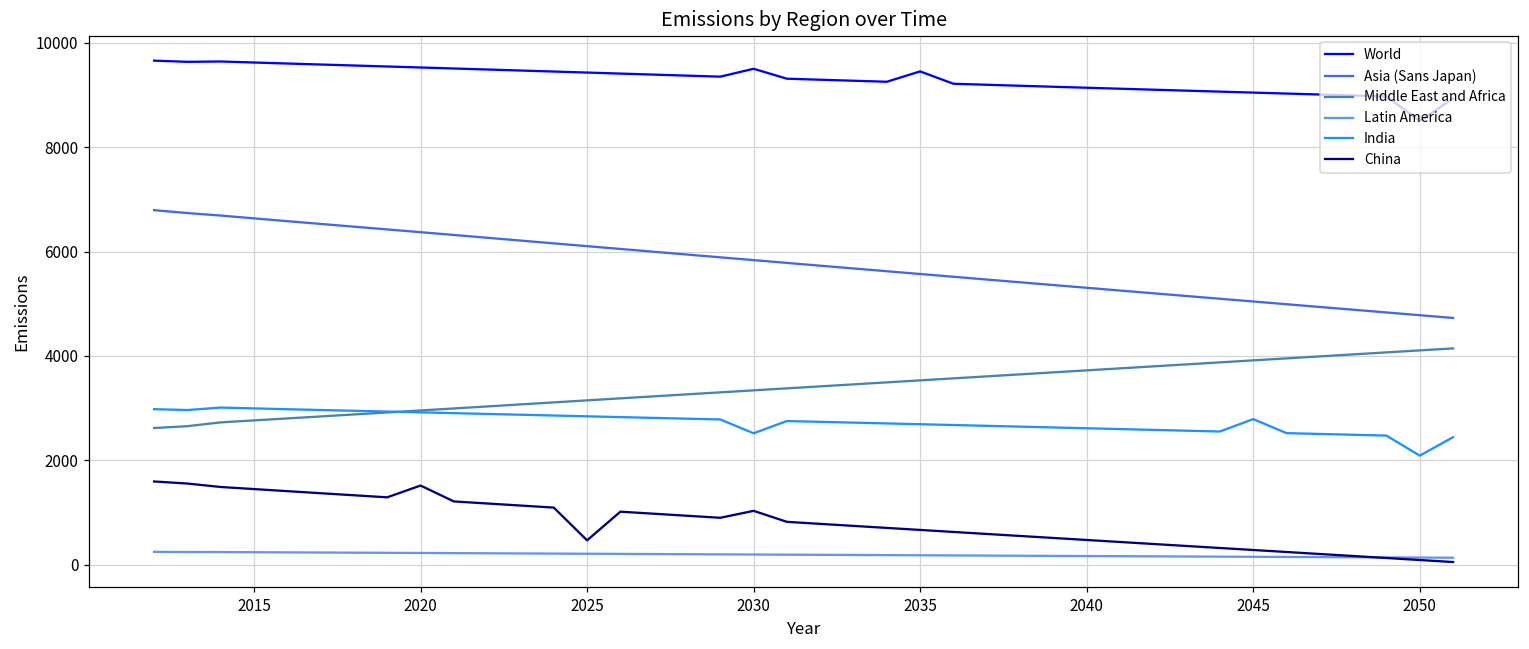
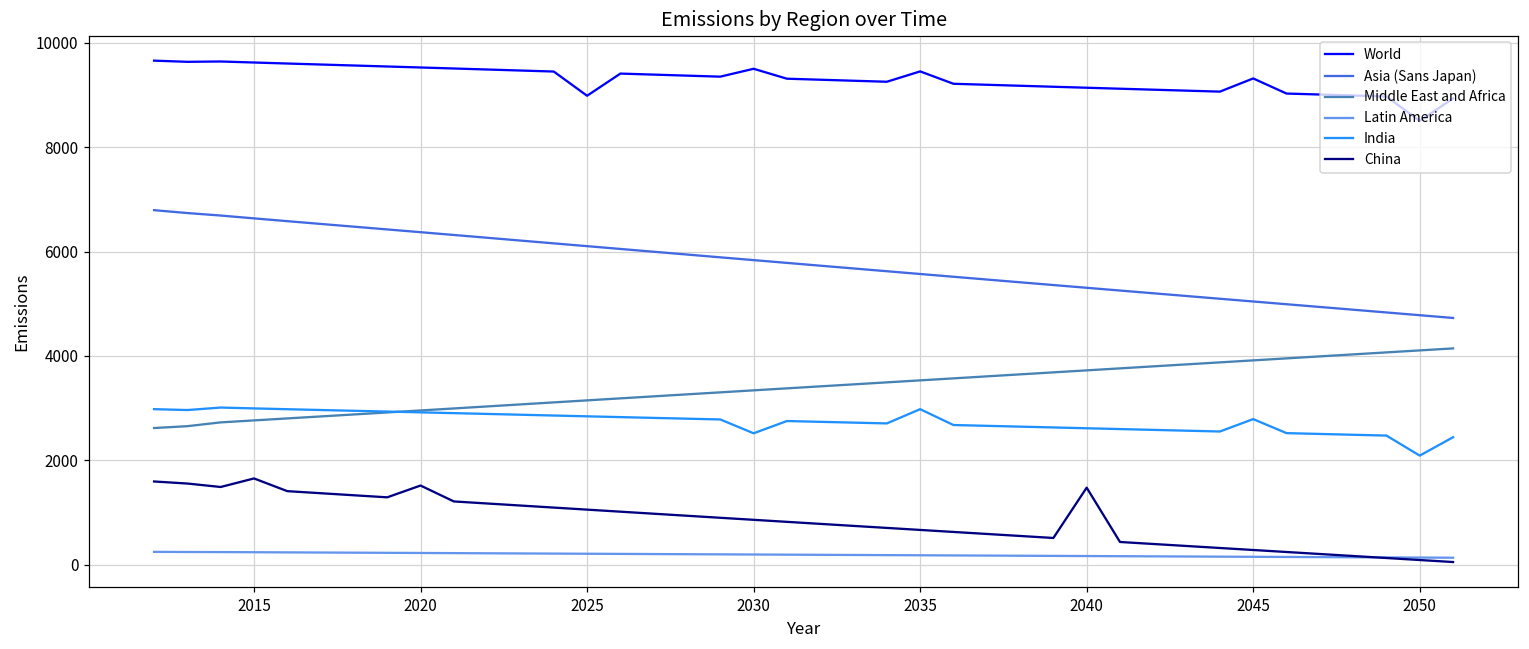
China, 2015: 1400 -> 1700
World, 2025: 9400 -> 9000
China, 2025: 500 -> 1100
China, 2030: 1000 -> 900
India, 2035: 2700 -> 3000
China, 2040: 500 -> 1500
World, 2045: 9000 -> 9300
